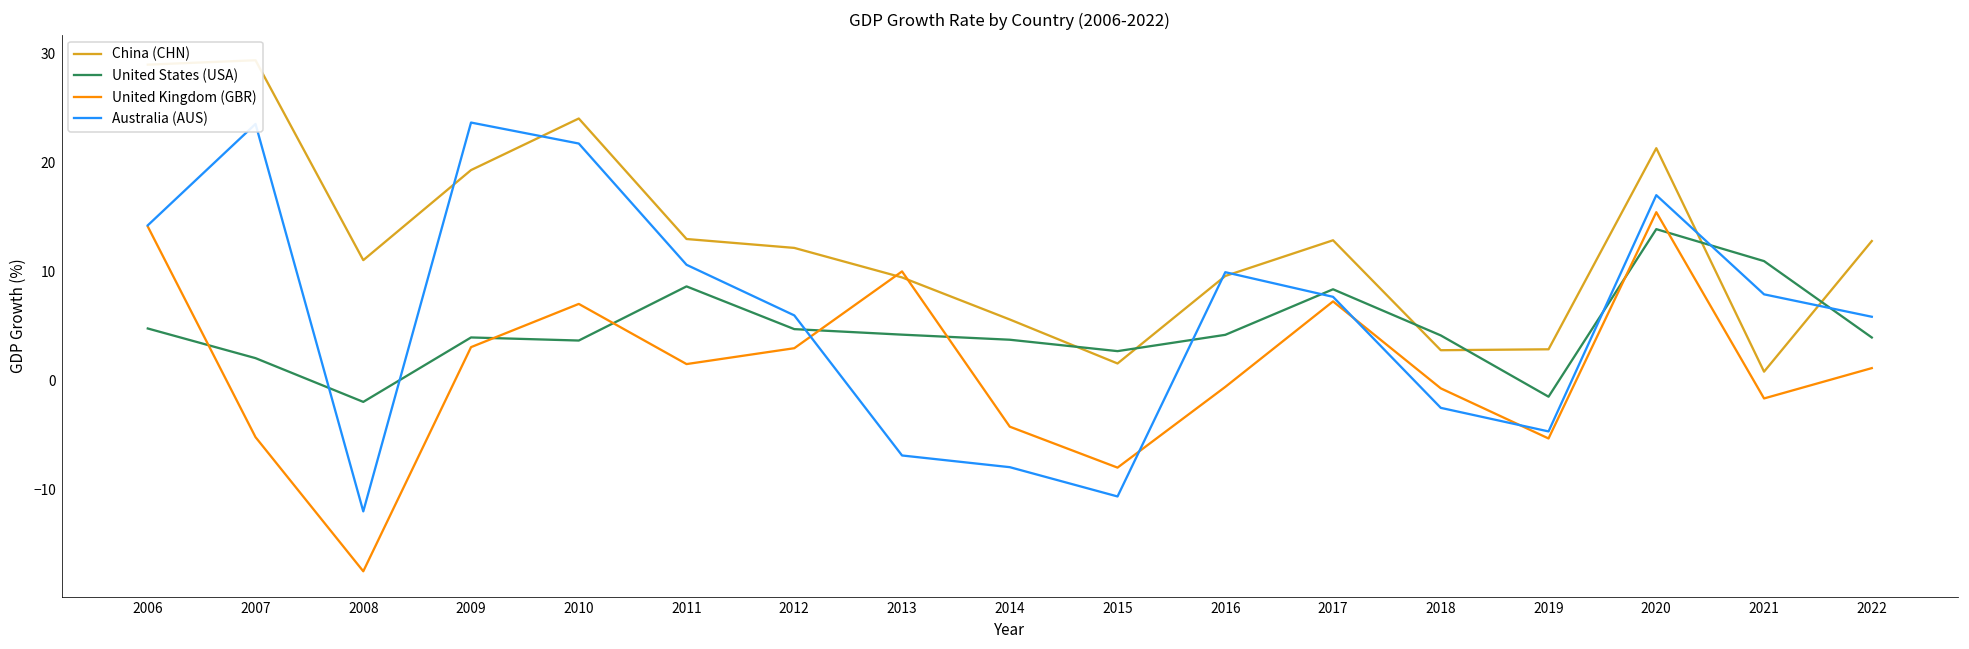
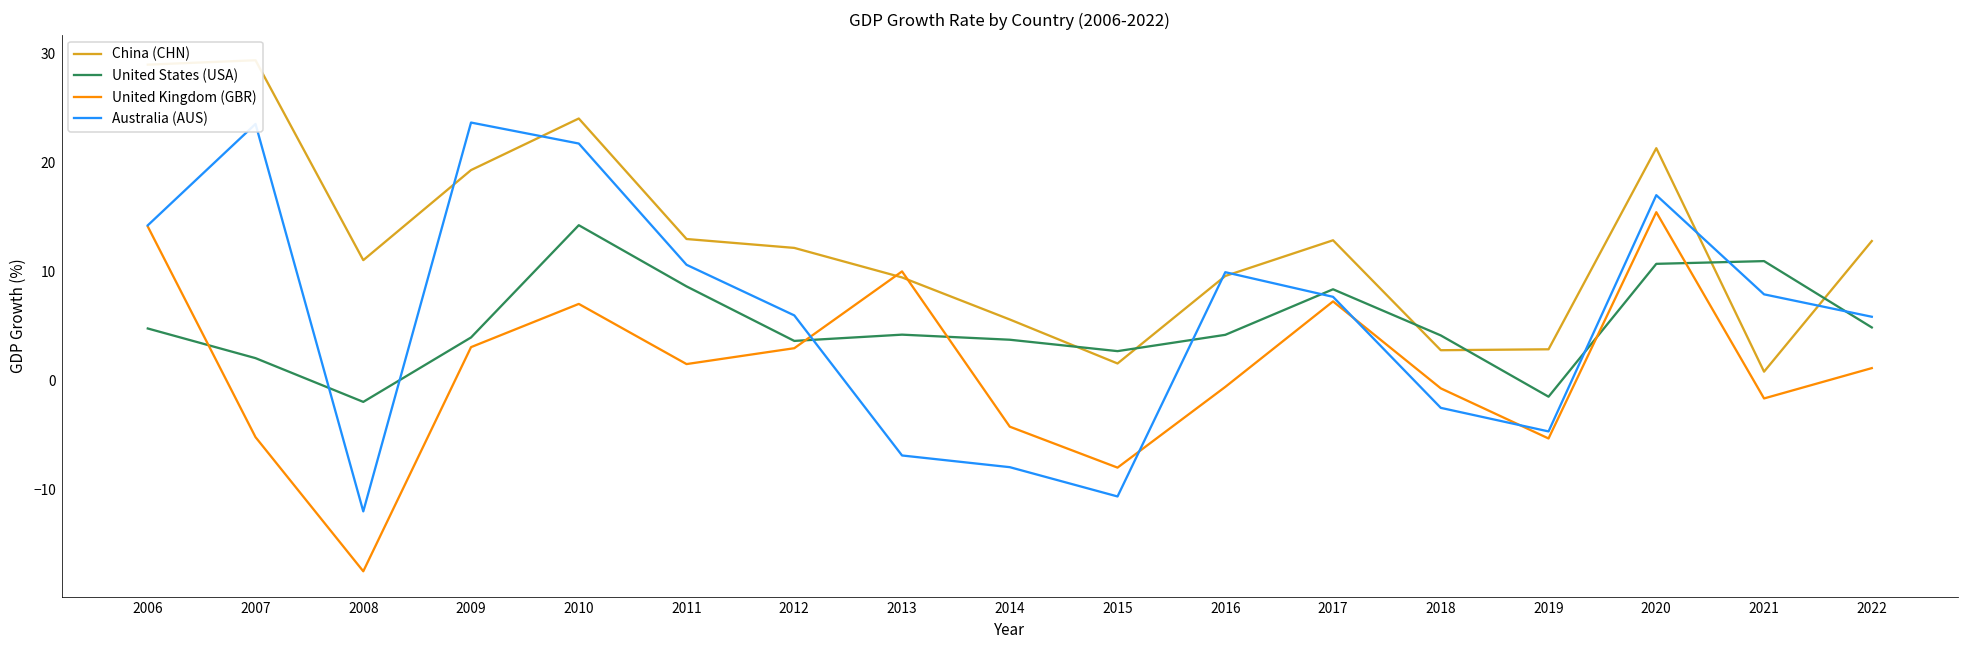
United States (USA), 2010: 4 -> 14
United States (USA), 2012: 5 -> 4
United States (USA), 2020: 14 -> 11
United States (USA), 2022: 4 -> 5
